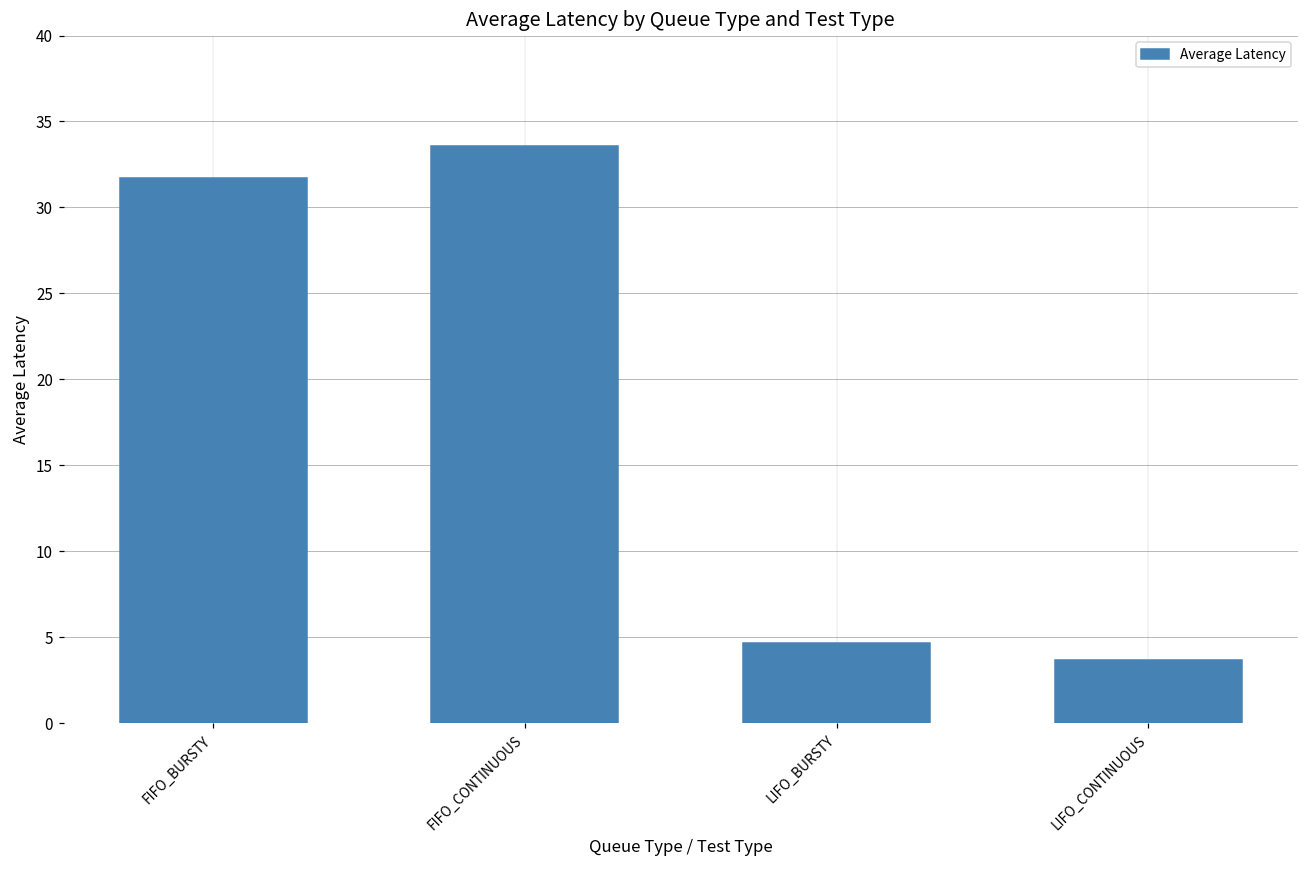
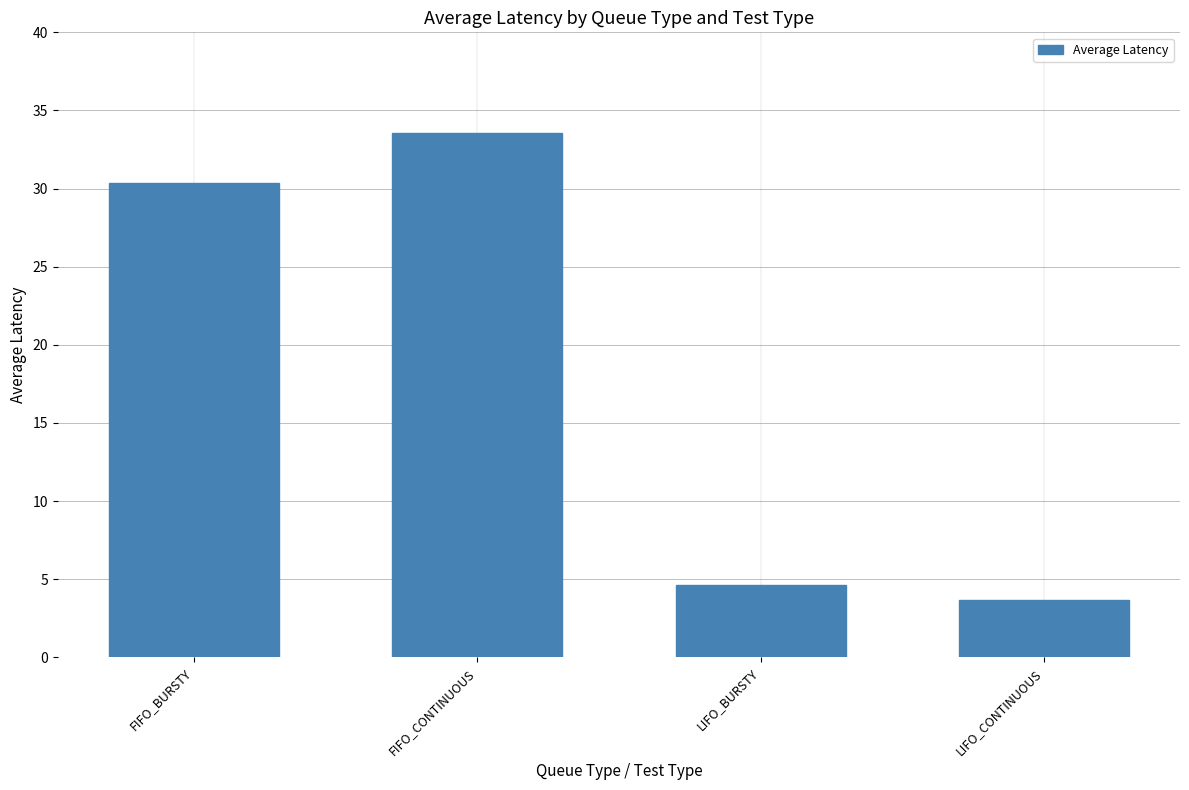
FIFO_BURSTY: 31.7 -> 30.3
